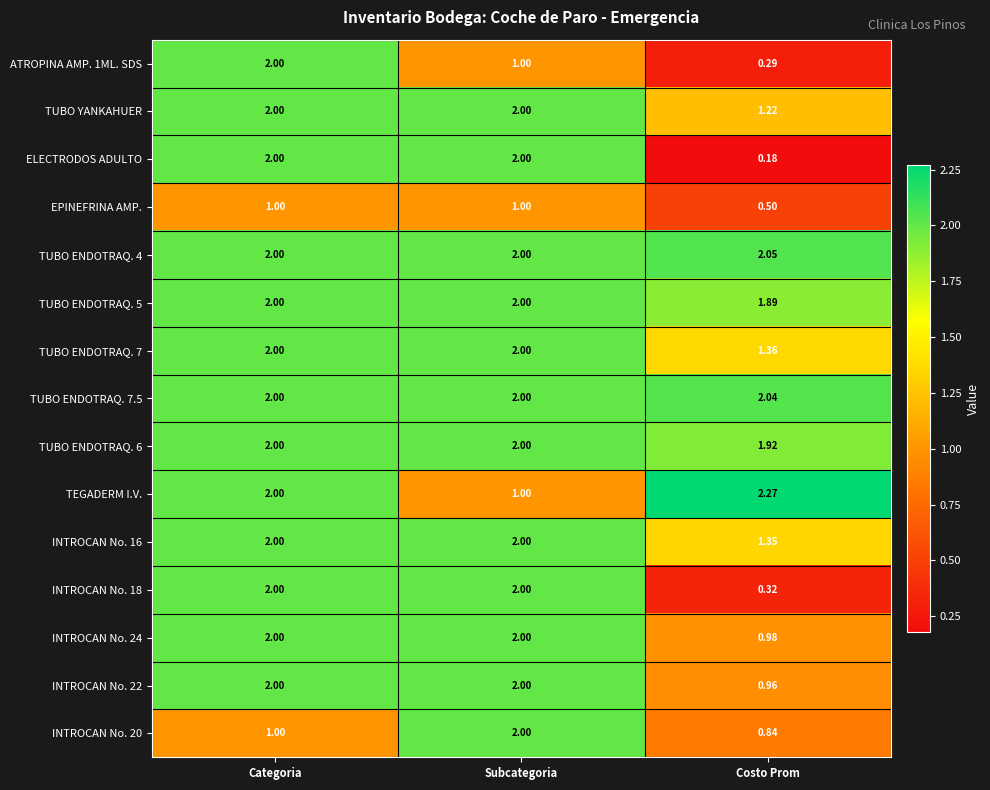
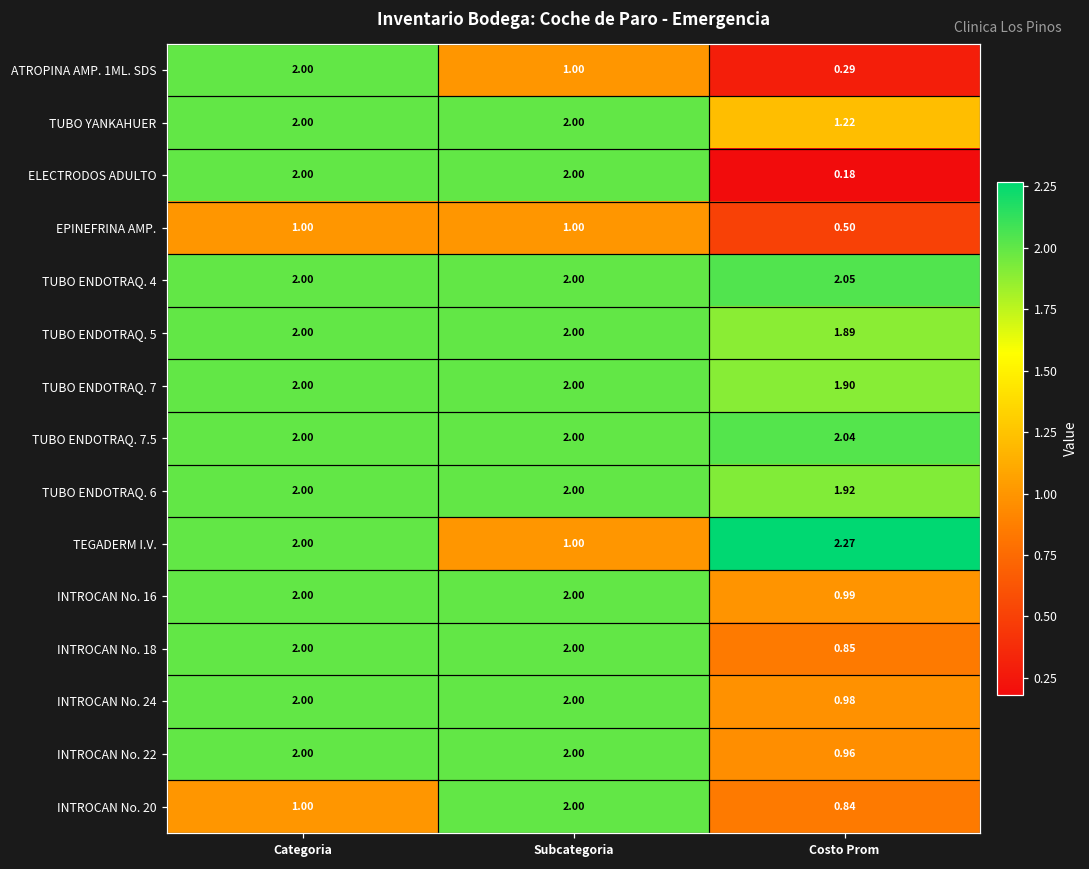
TUBO ENDOTRAQ. 7, Costo Prom: 1.36 -> 1.90
INTROCAN No. 16, Costo Prom: 1.35 -> 0.99
INTROCAN No. 18, Costo Prom: 0.32 -> 0.85
